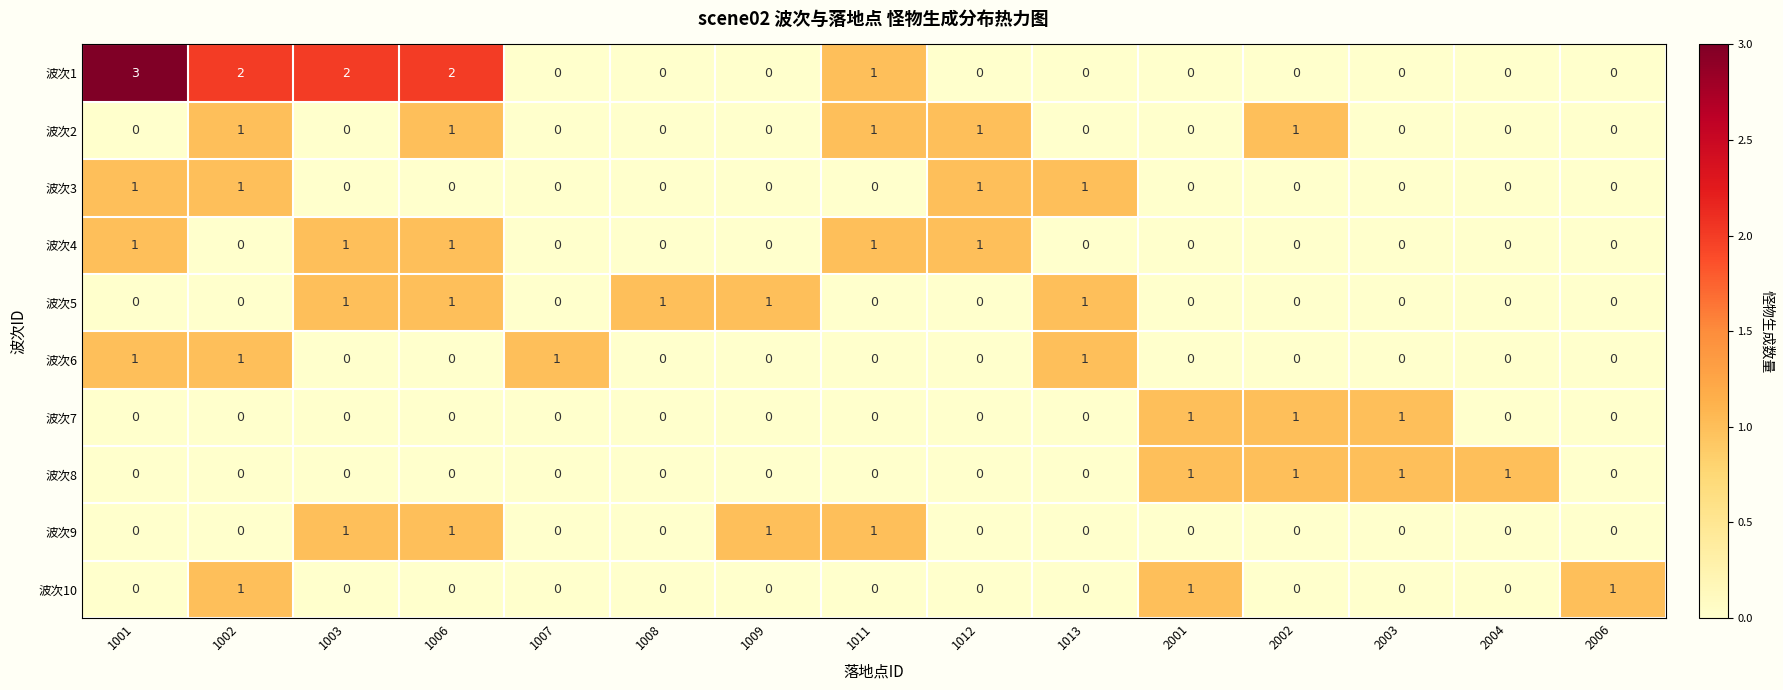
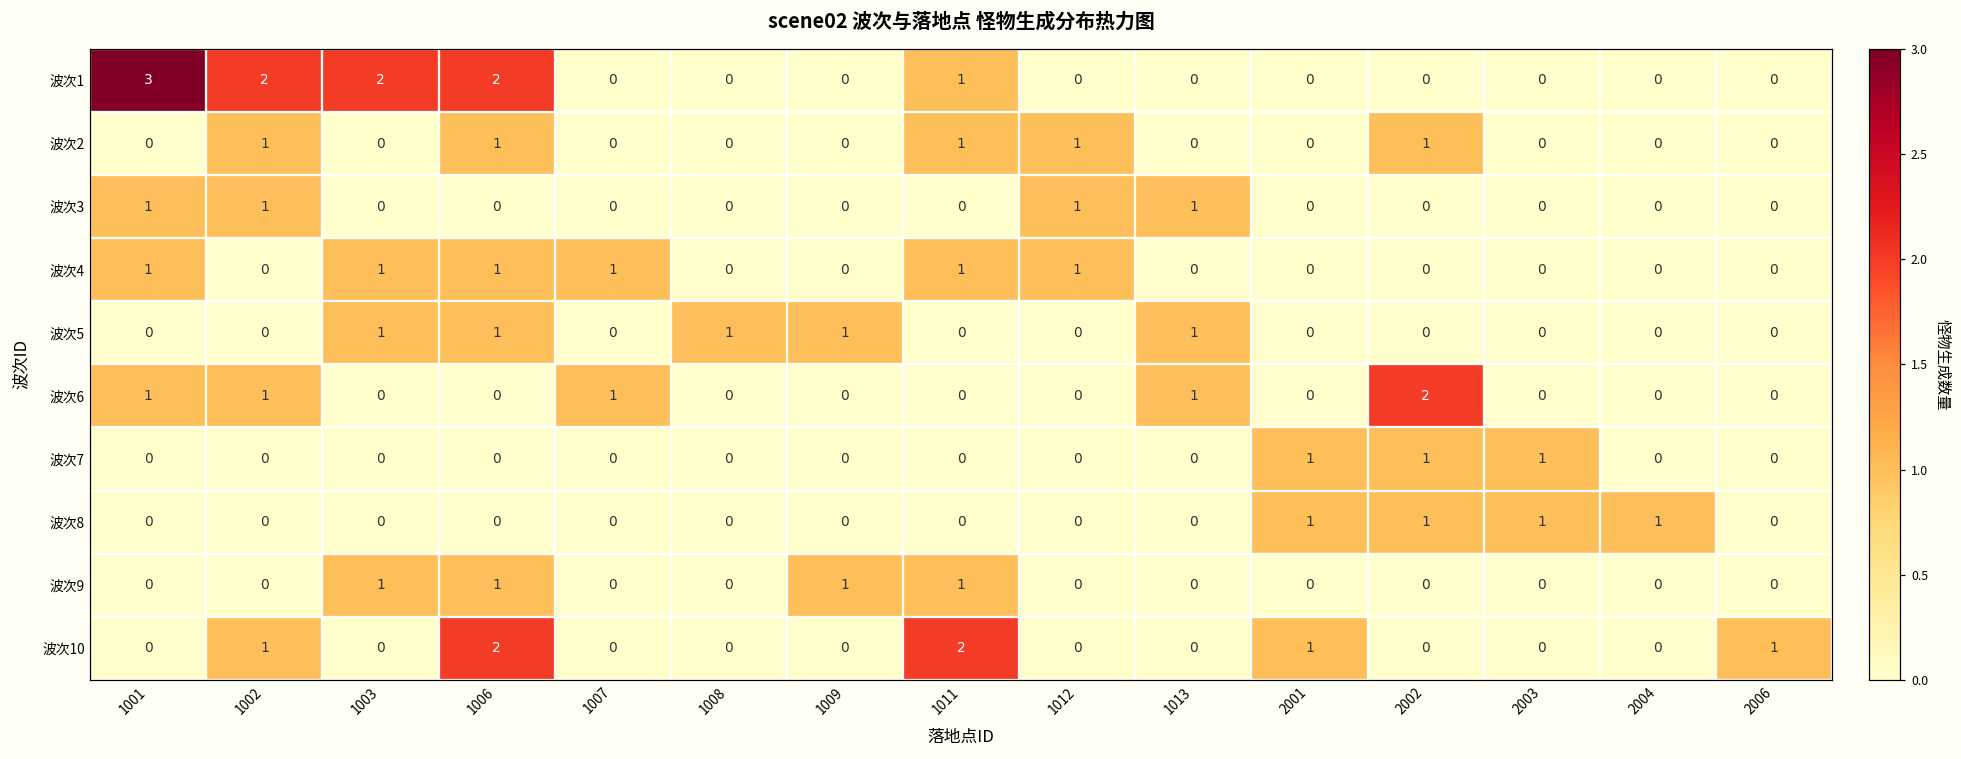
波次4, 1007: 0 -> 1
波次6, 2002: 0 -> 2
波次10, 1006: 0 -> 2
波次10, 1011: 0 -> 2
